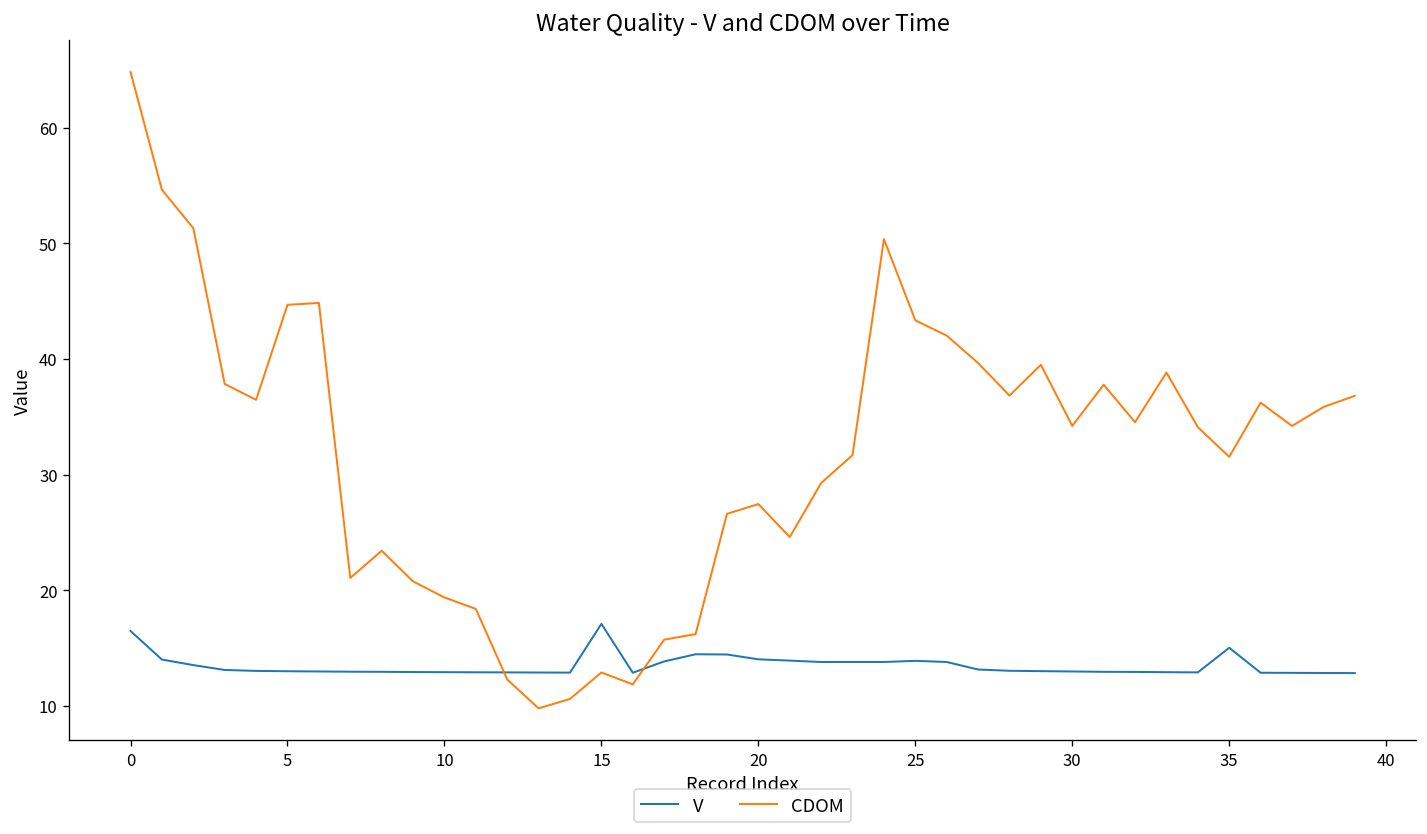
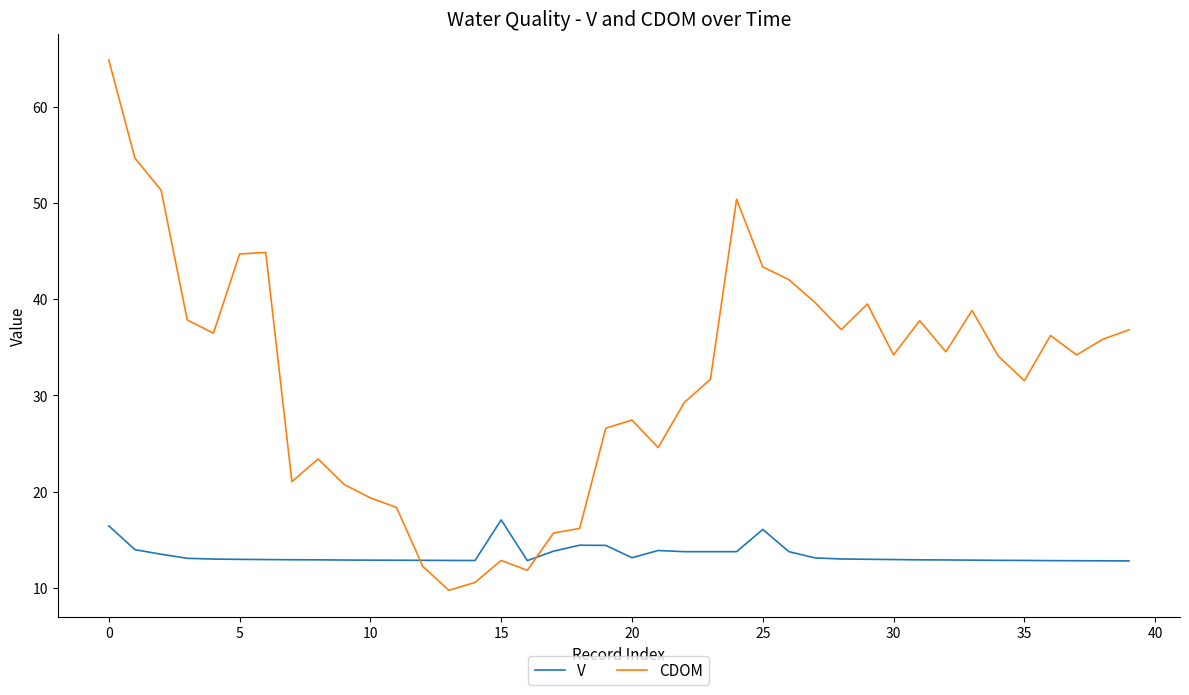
V, 20: 14 -> 13
V, 25: 14 -> 16
V, 35: 15 -> 13
